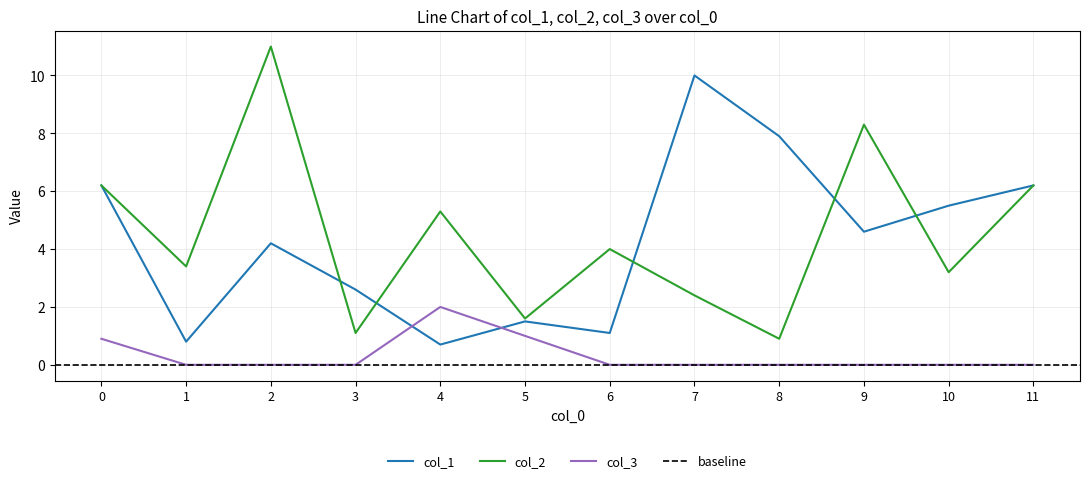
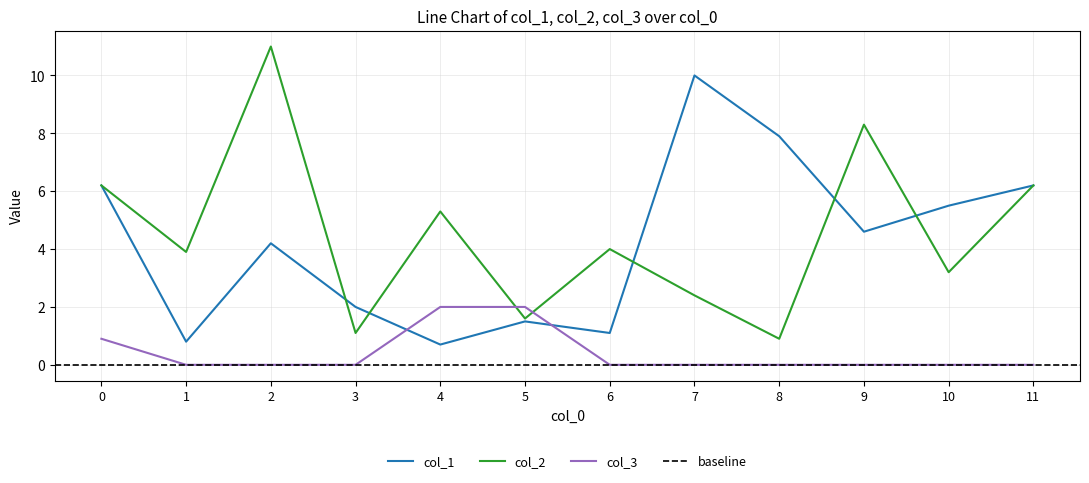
col_2, 1: 3.4 -> 3.9
col_1, 3: 2.6 -> 2.0
col_3, 5: 1 -> 2
